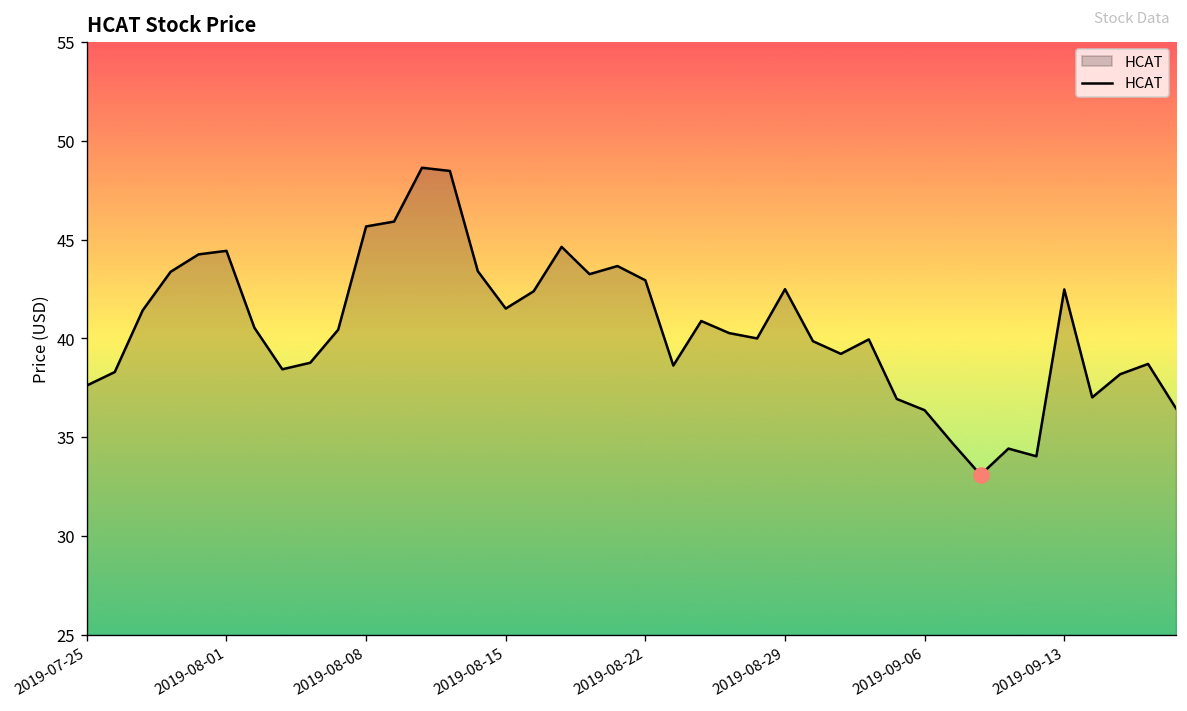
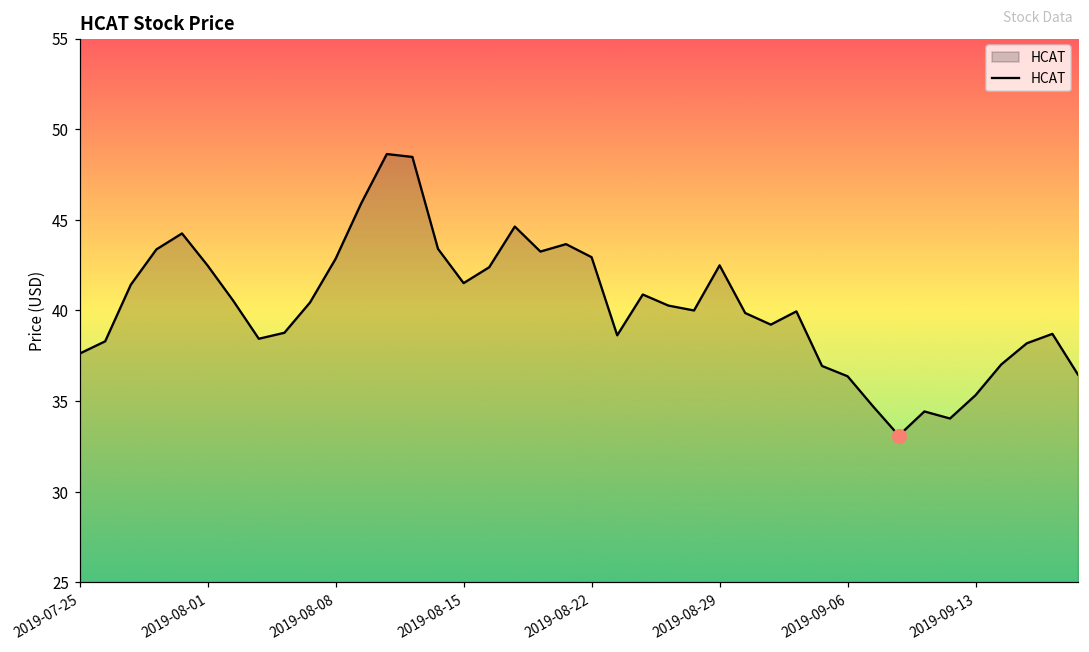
HCAT, 2019-08-01: 44.4 -> 42.5
HCAT, 2019-08-08: 45.7 -> 42.8
HCAT, 2019-09-13: 42.5 -> 35.3
